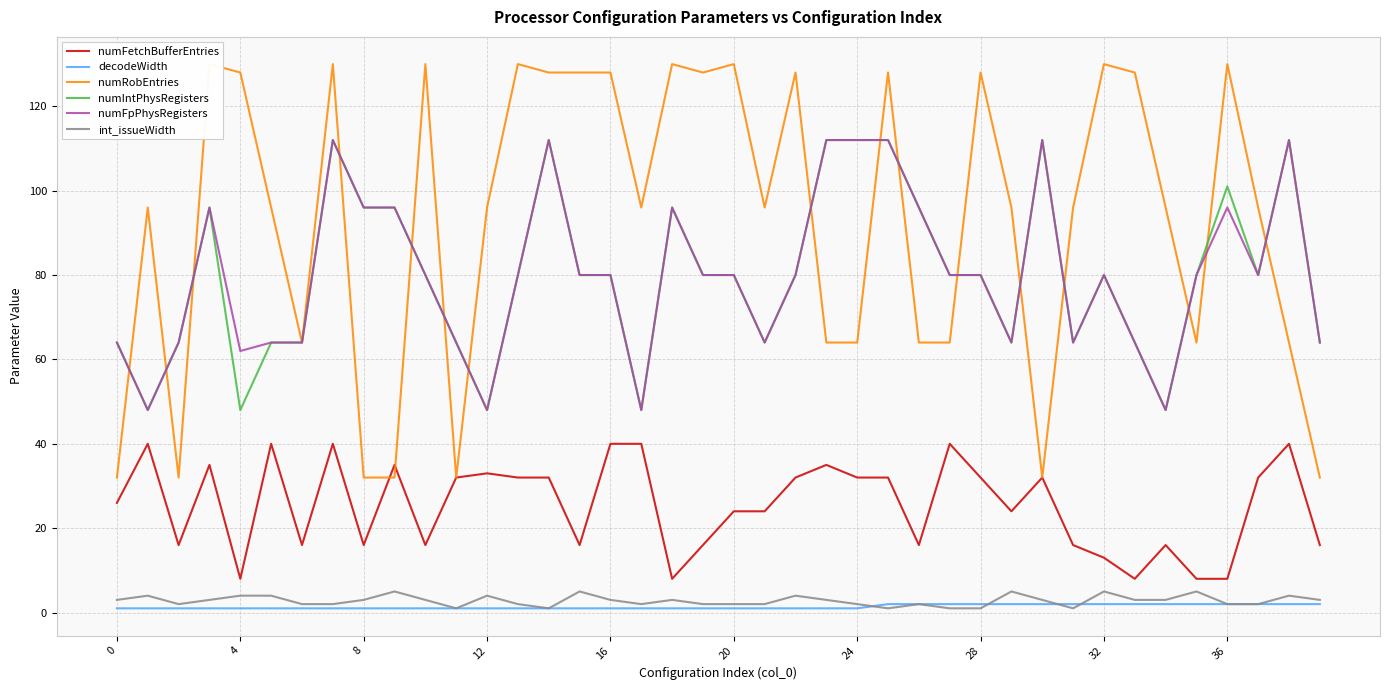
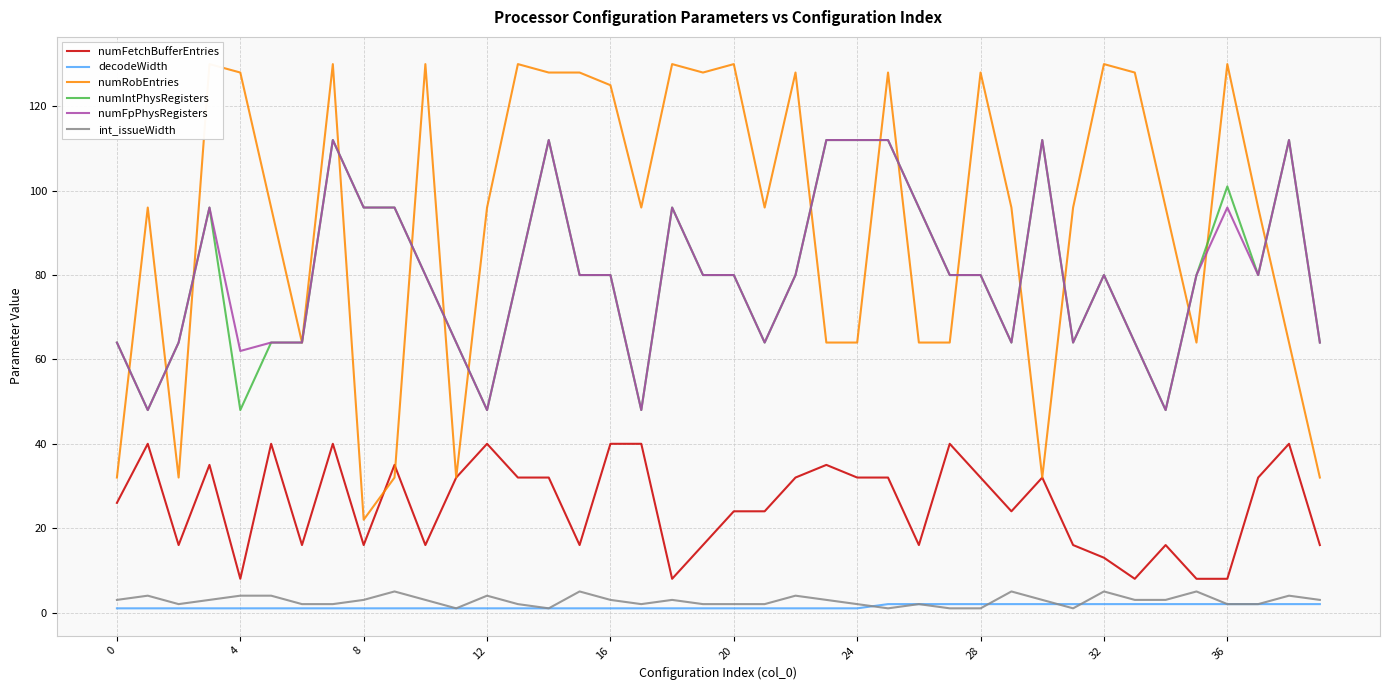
numRobEntries, 8: 32 -> 22
numFetchBufferEntries, 12: 33 -> 40
numRobEntries, 16: 128 -> 125
